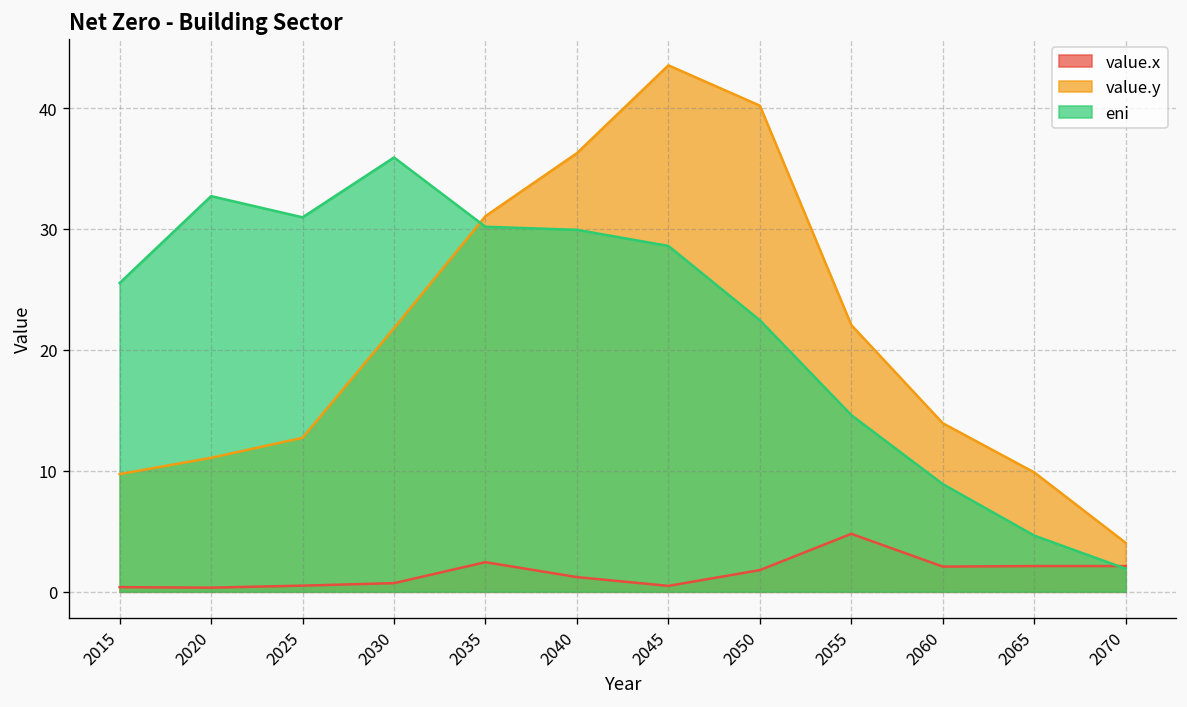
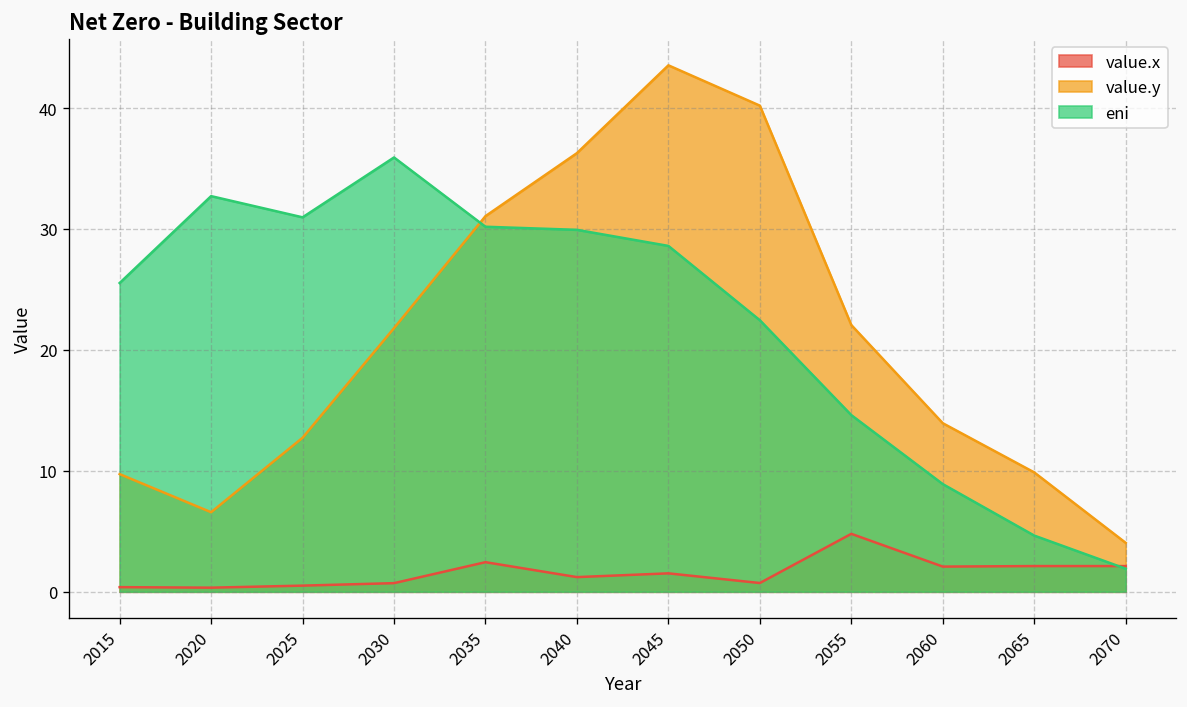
value.y, 2020: 11.1 -> 6.6
value.x, 2045: 0.5 -> 1.5
value.x, 2050: 1.8 -> 0.7
